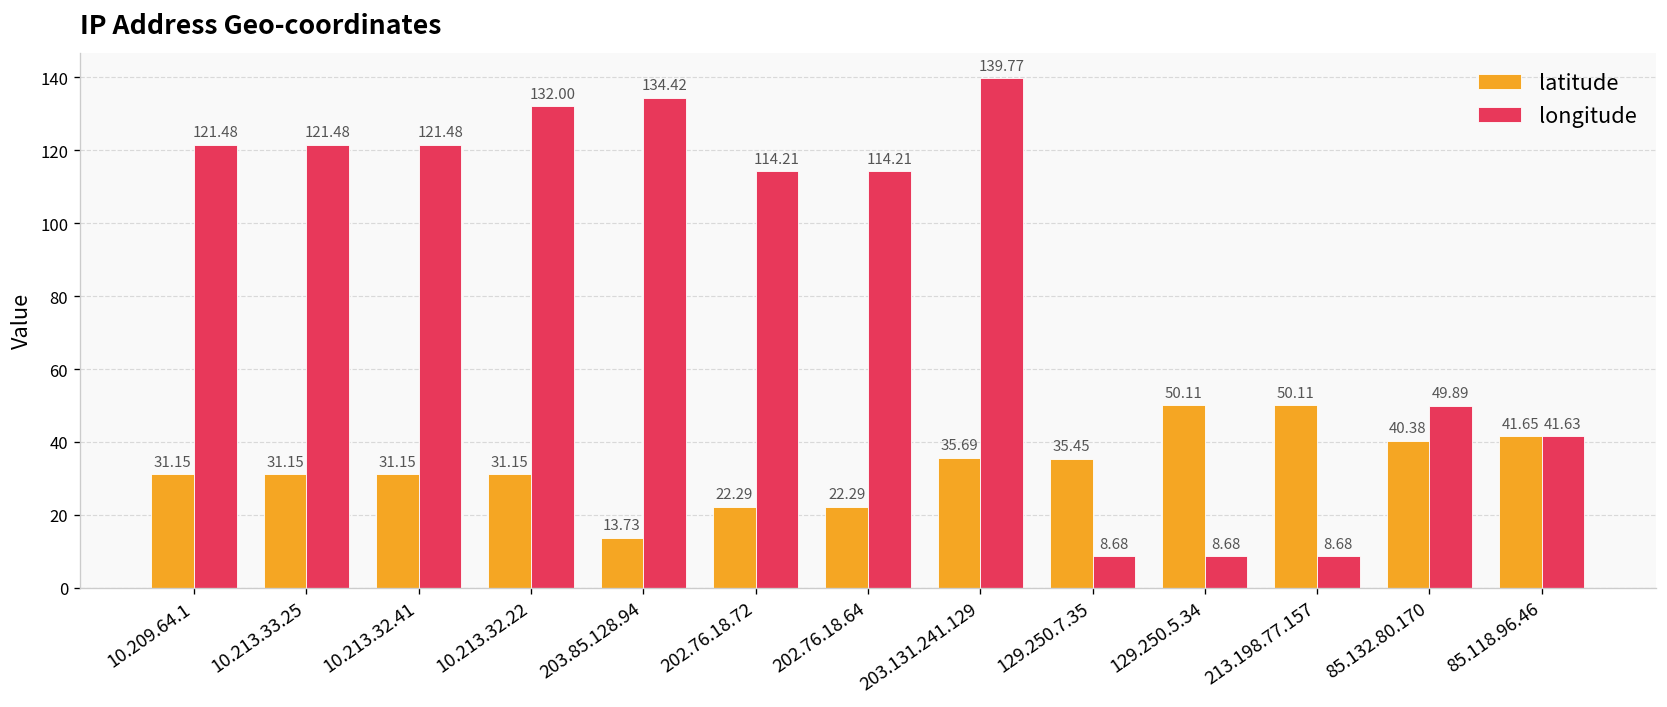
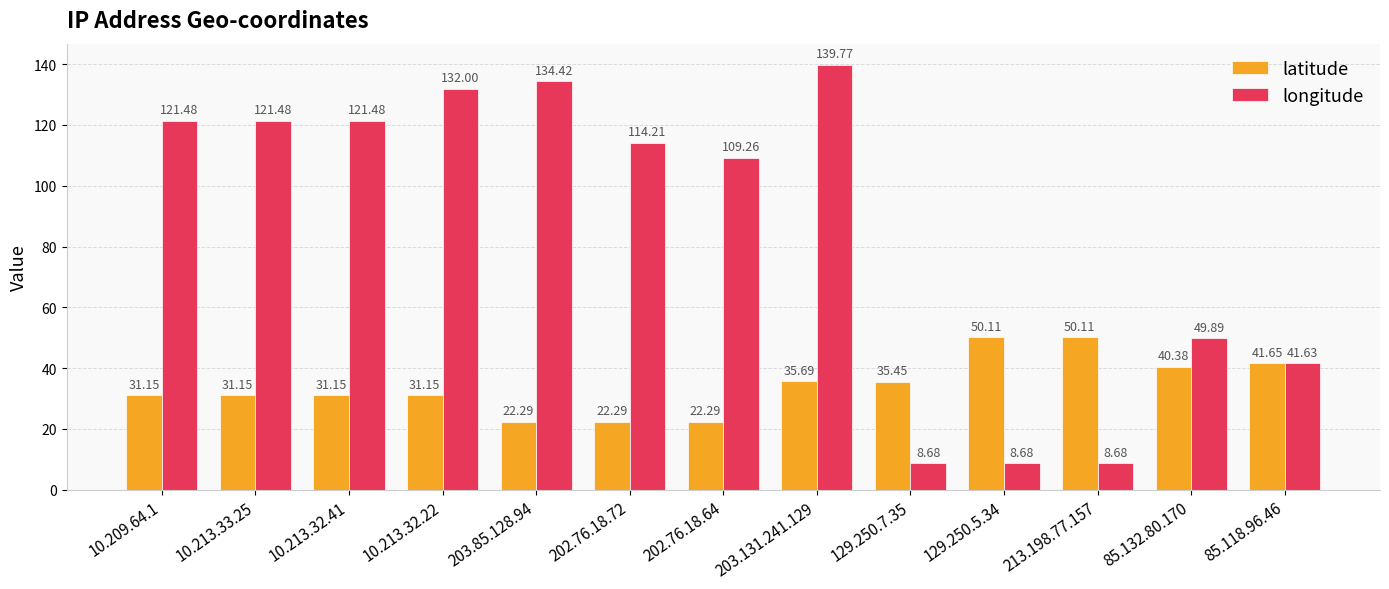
latitude, 203.85.128.94: 13.73 -> 22.29
longitude, 202.76.18.64: 114.21 -> 109.26
